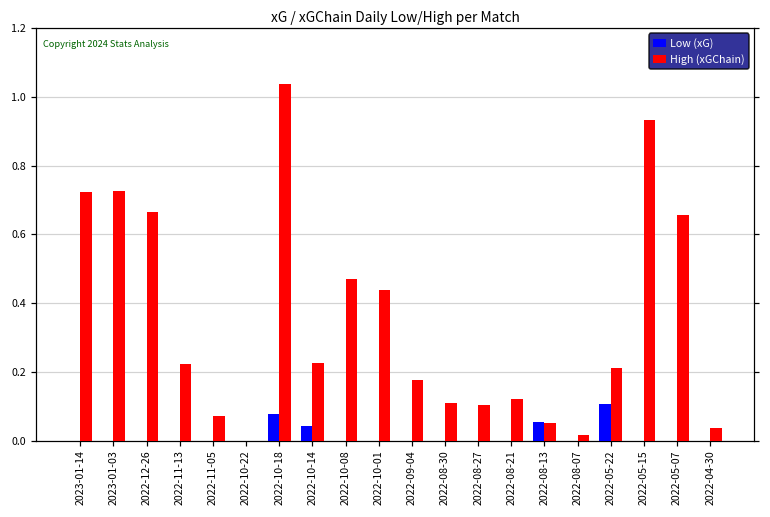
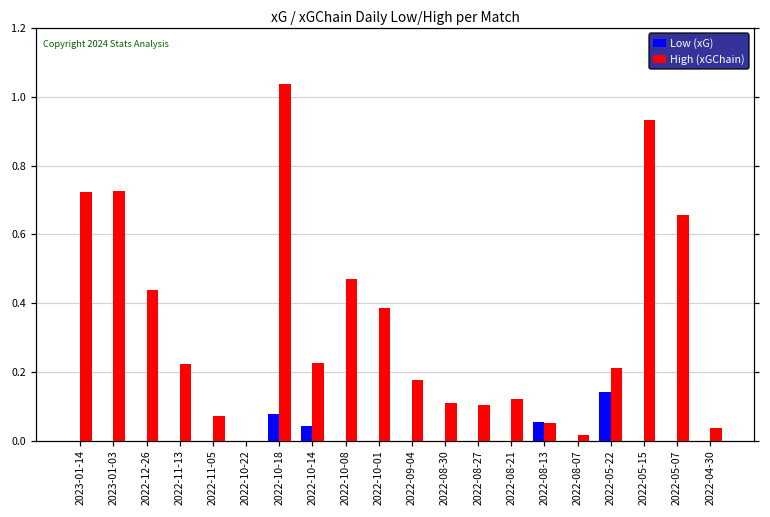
High (xGChain), 2022-12-26: 0.66 -> 0.44
High (xGChain), 2022-10-01: 0.44 -> 0.39
Low (xG), 2022-05-22: 0.11 -> 0.14
